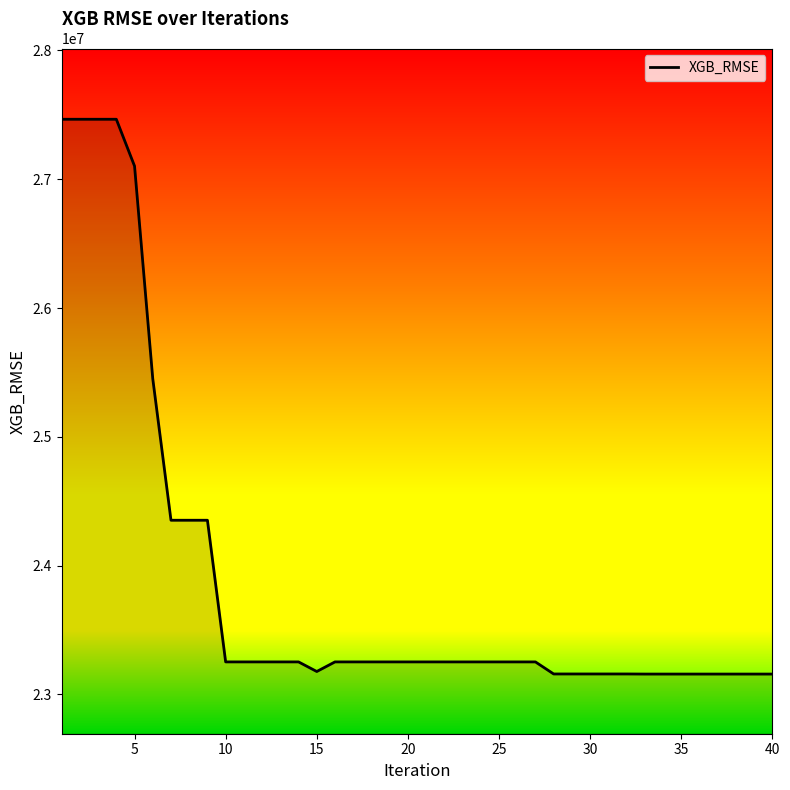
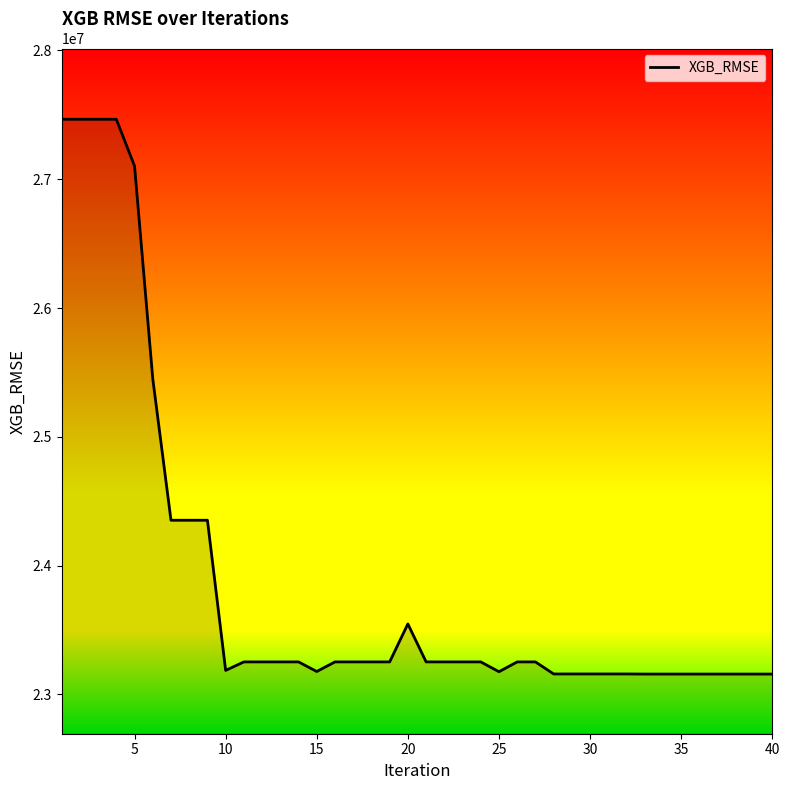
10: 23250000 -> 23190000
20: 23250000 -> 23550000
25: 23250000 -> 23180000
